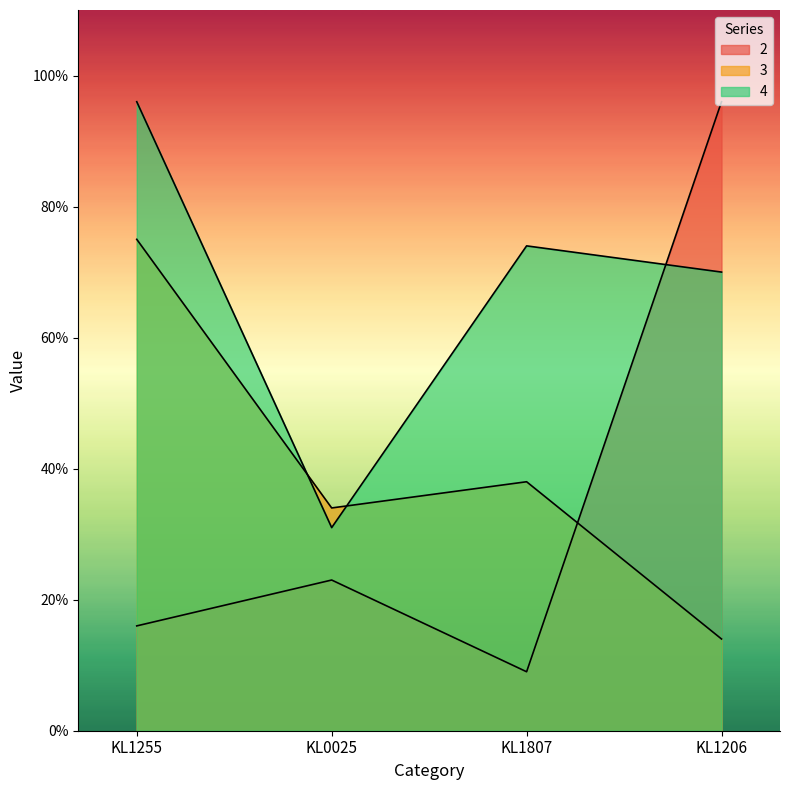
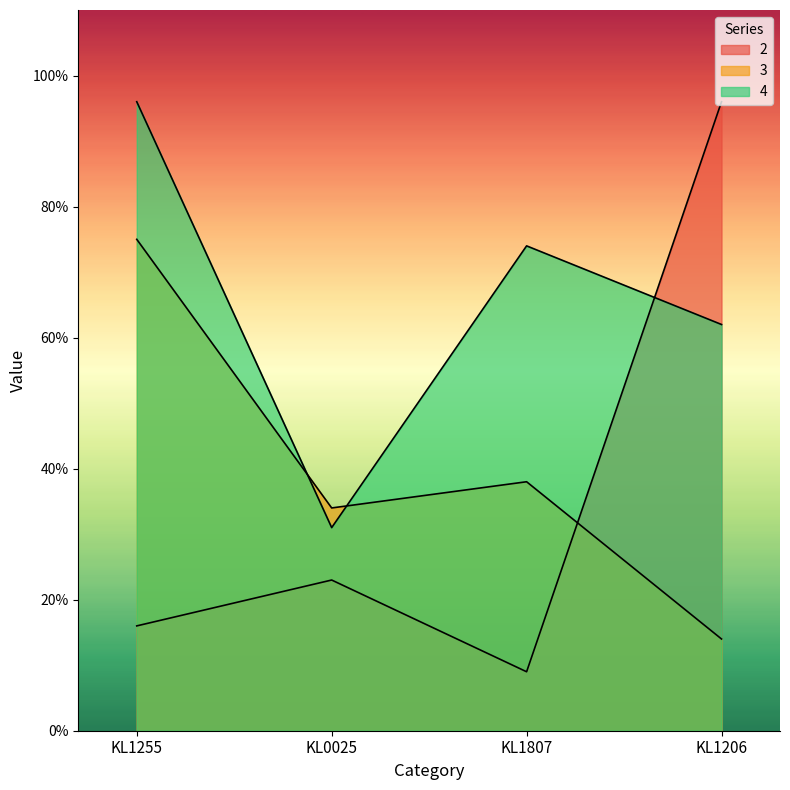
4, KL1206: 70% -> 62%
